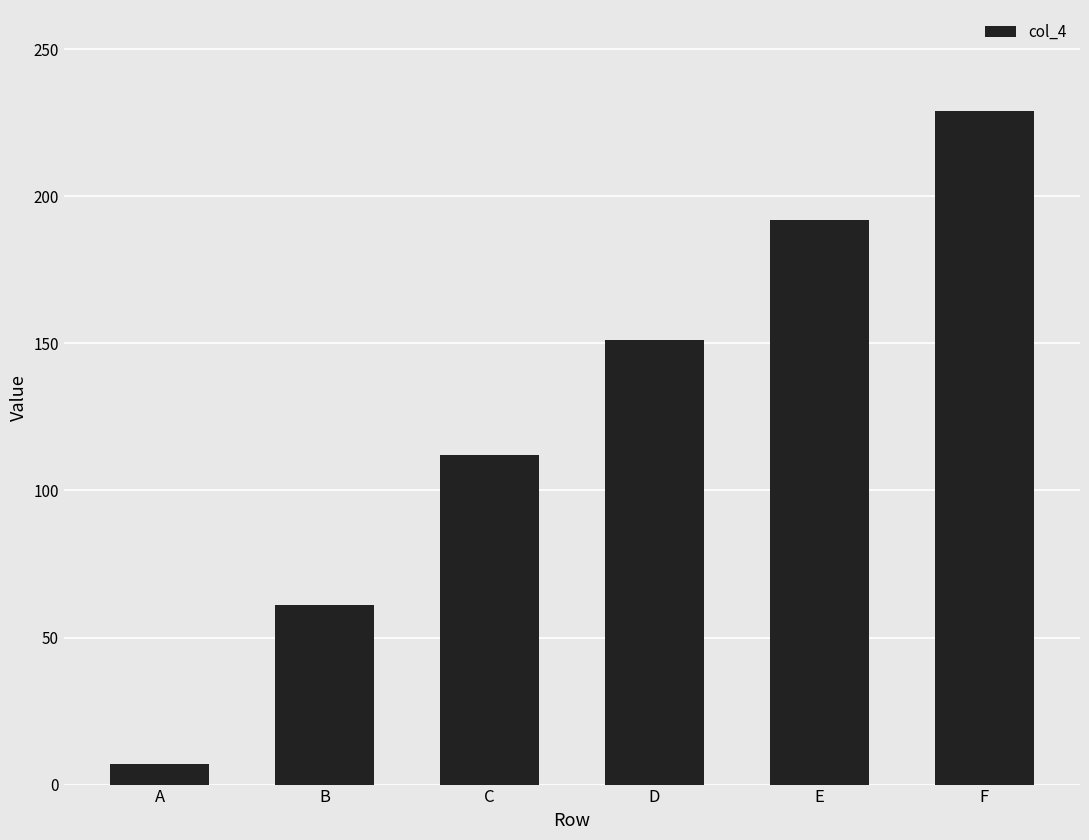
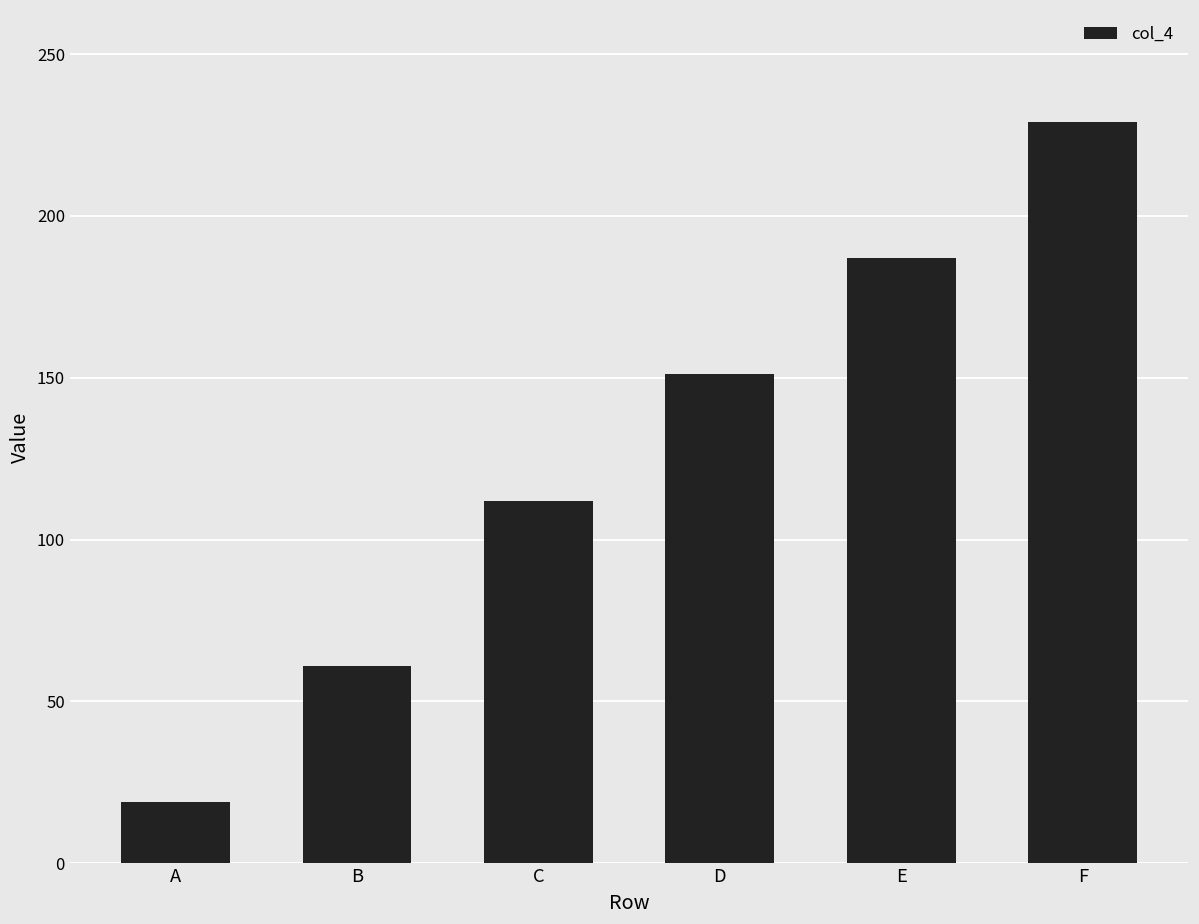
A: 7 -> 19
E: 192 -> 187
